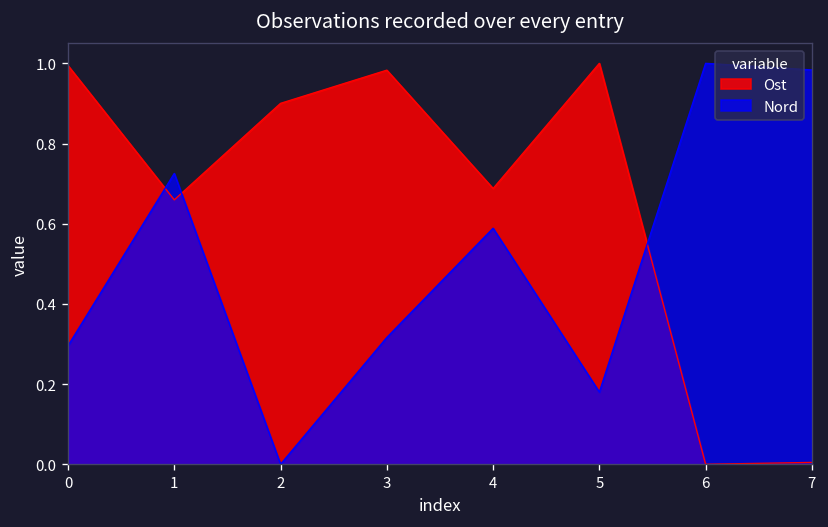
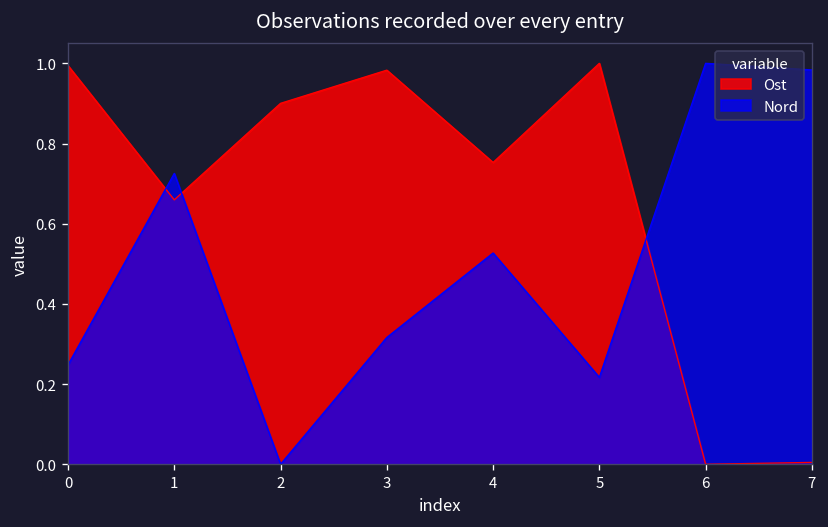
Nord, 0: 0.30 -> 0.25
Ost, 4: 0.69 -> 0.75
Nord, 4: 0.59 -> 0.53
Nord, 5: 0.18 -> 0.22
